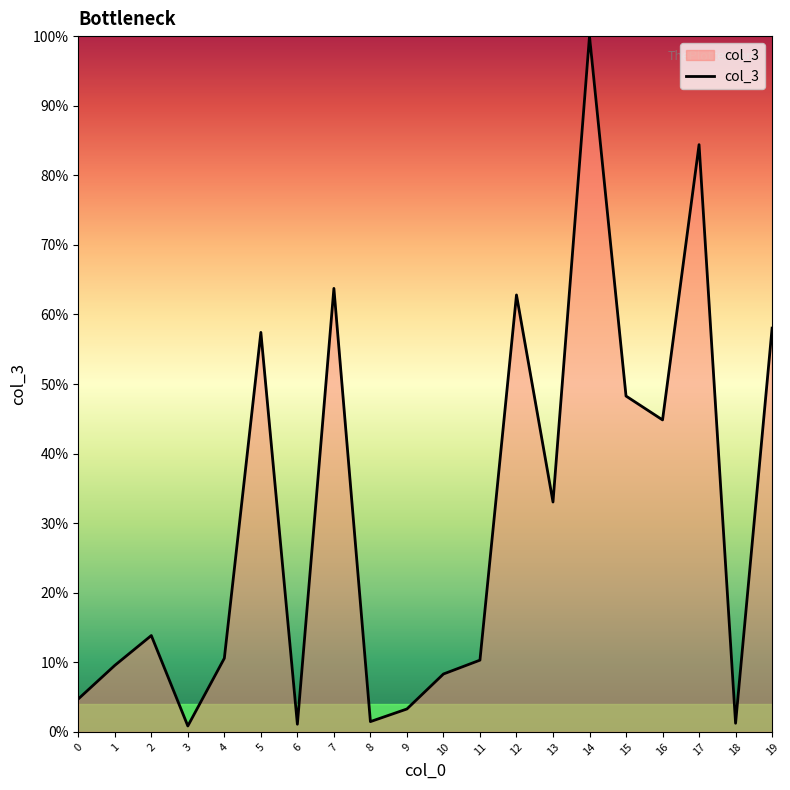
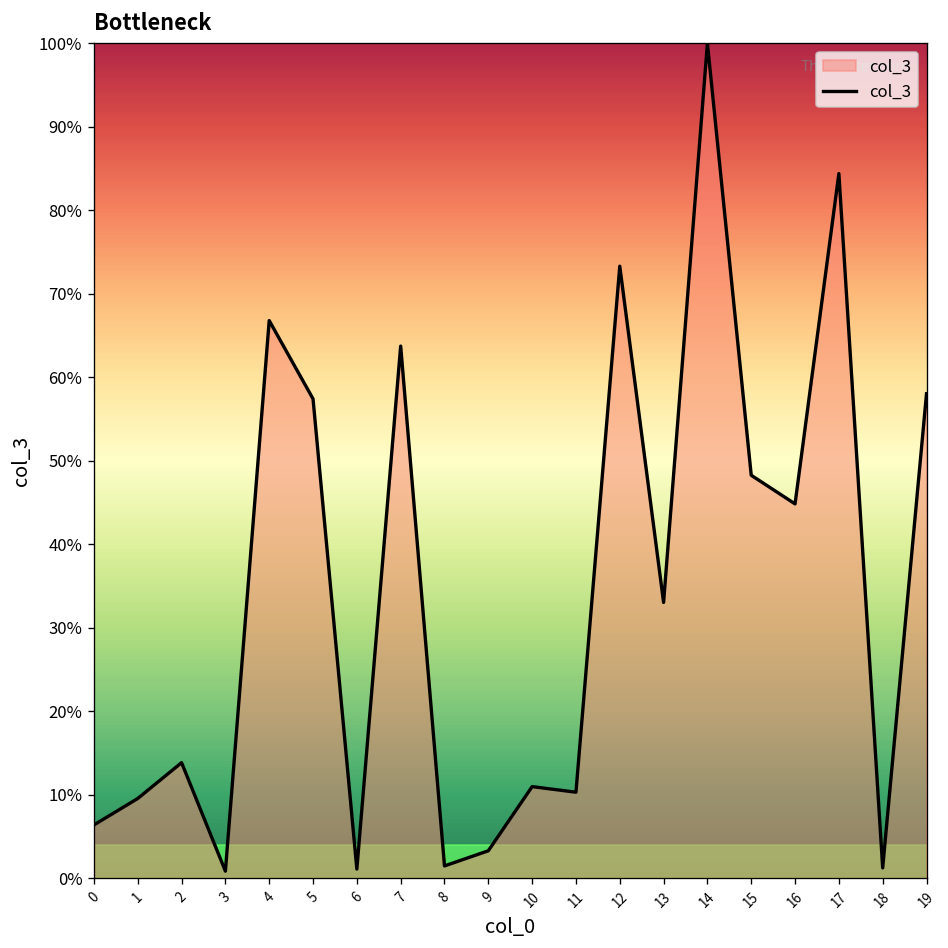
0: 5% -> 6%
4: 11% -> 67%
10: 8% -> 11%
12: 63% -> 73%
